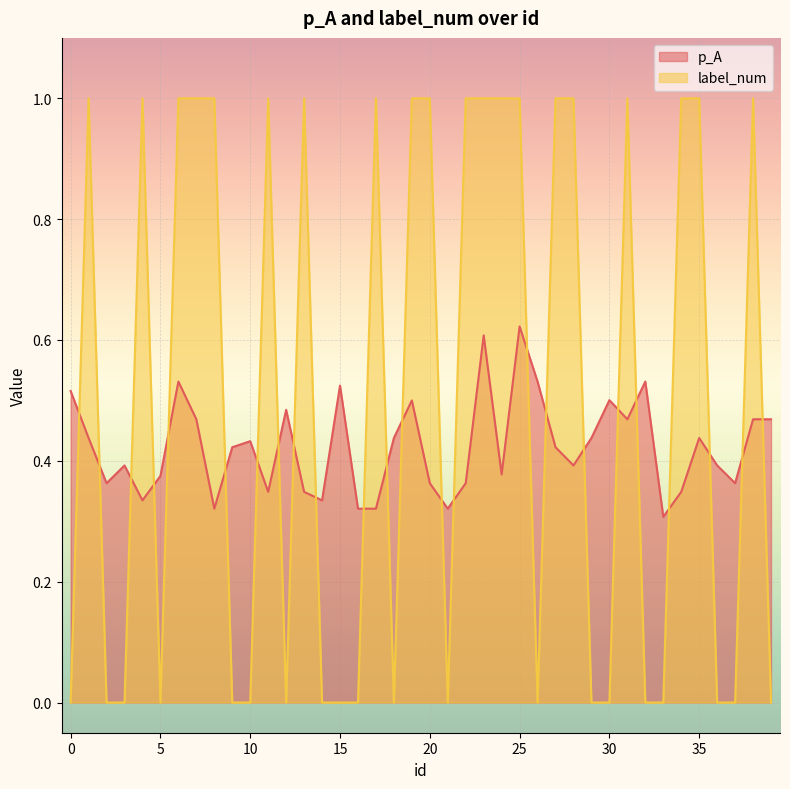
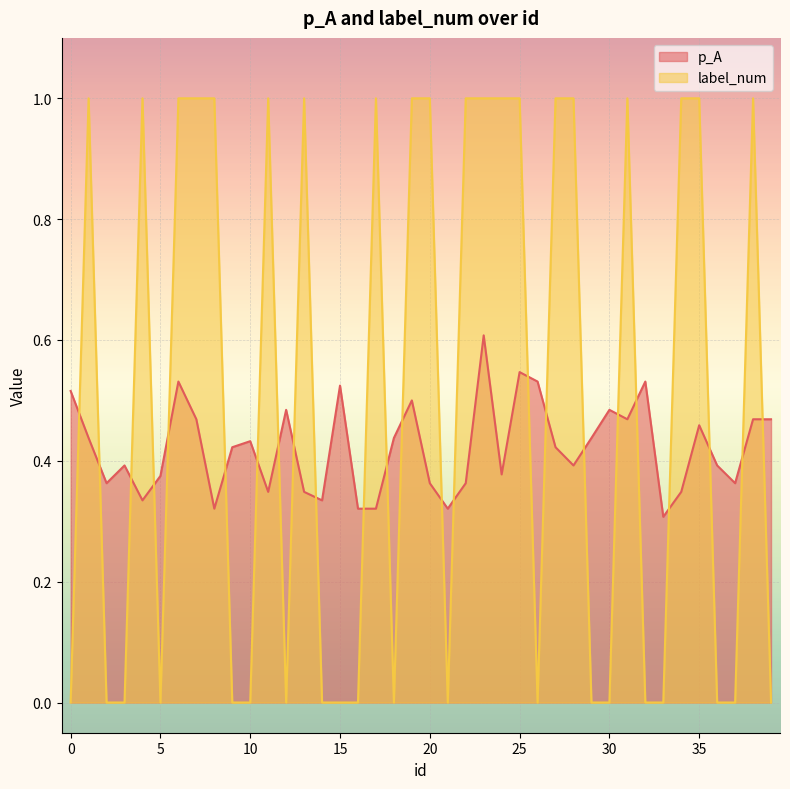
p_A, 25: 0.62 -> 0.55
p_A, 30: 0.50 -> 0.48
p_A, 35: 0.44 -> 0.46
